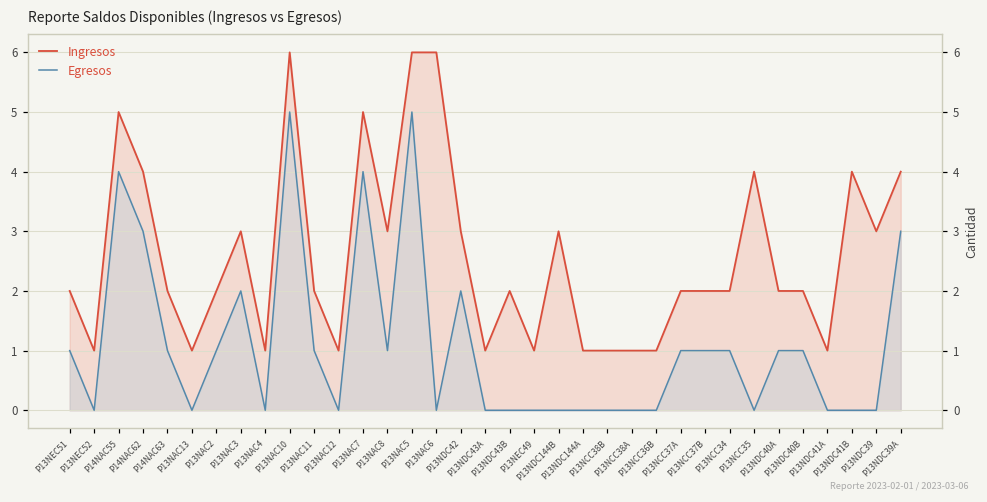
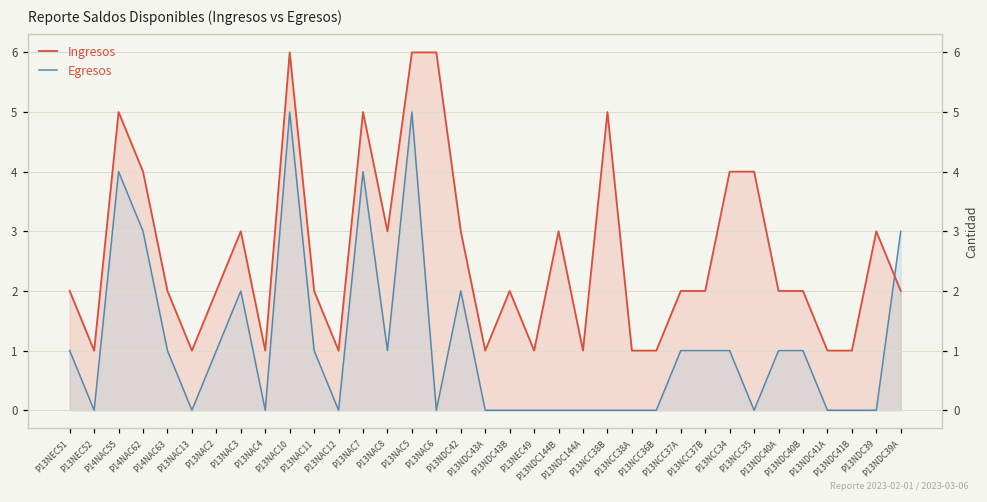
Ingresos, P13NCC38B: 1 -> 5
Ingresos, P13NCC34: 2 -> 4
Ingresos, P13NDC41B: 4 -> 1
Ingresos, P13NDC39A: 4 -> 2
